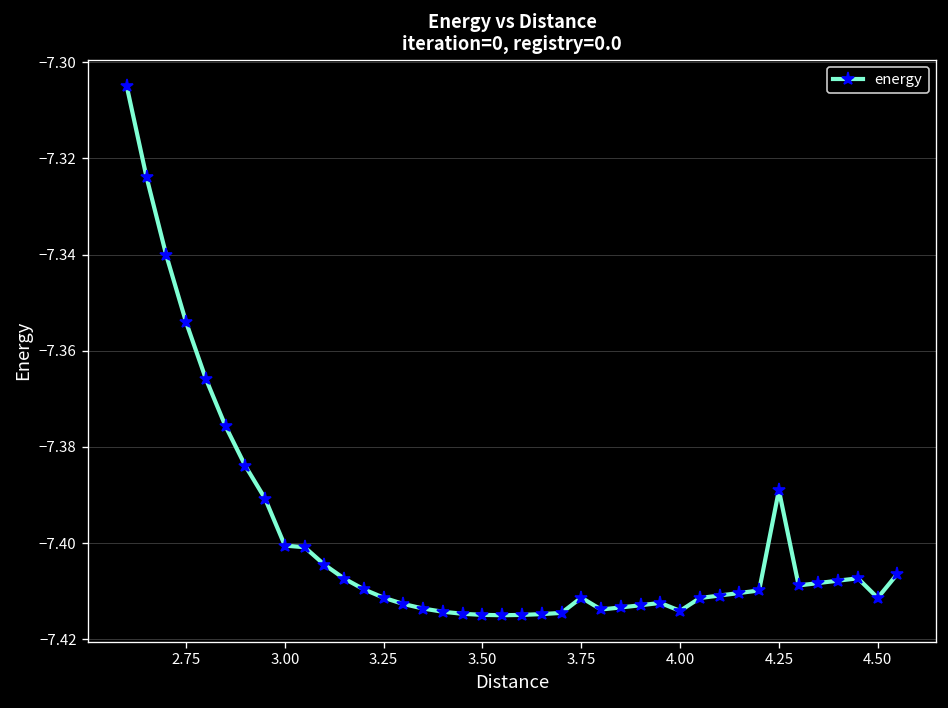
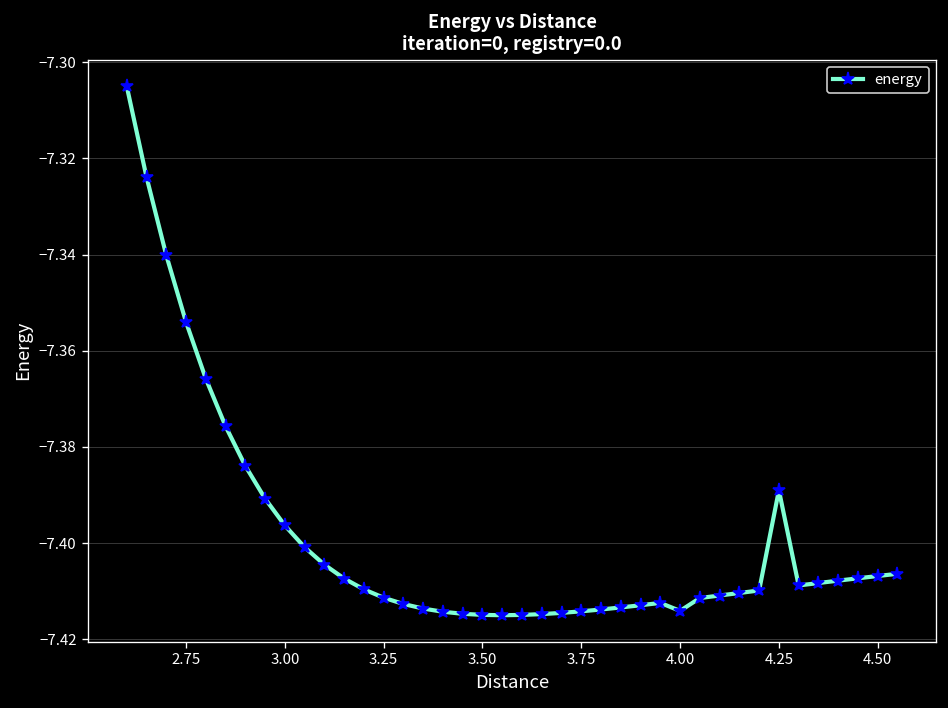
3.00: -7.401 -> -7.396
3.75: -7.411 -> -7.414
4.50: -7.411 -> -7.407
